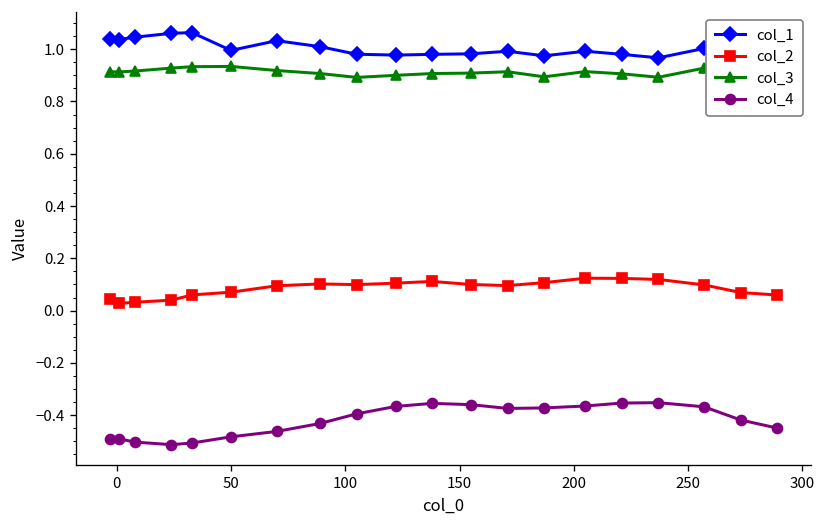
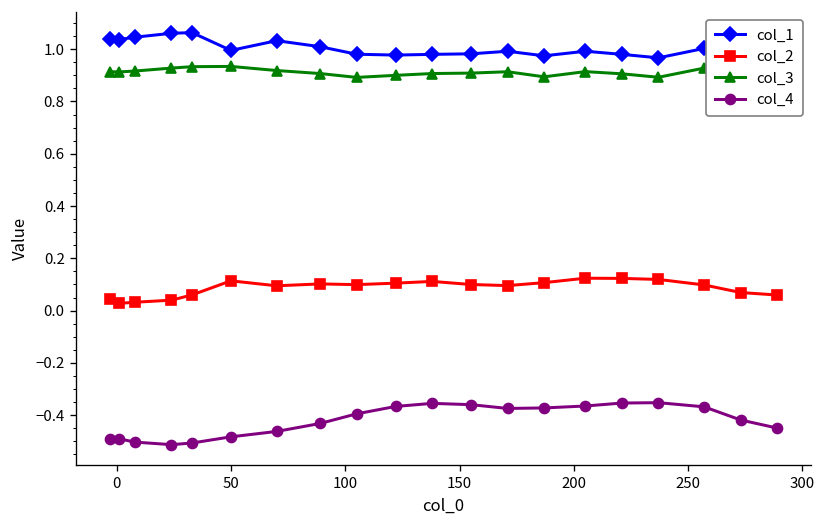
col_2, 50: 0.07 -> 0.11
